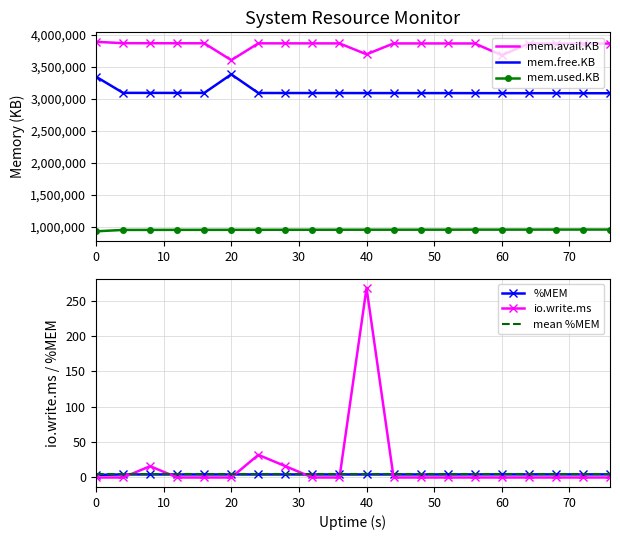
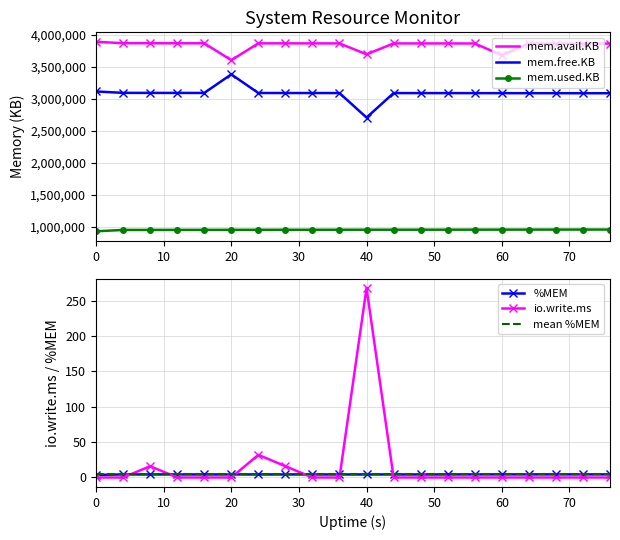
System Resource Monitor, mem.free.KB, 0: 3,300,000 -> 3,100,000
System Resource Monitor, mem.free.KB, 40: 3,100,000 -> 2,700,000
